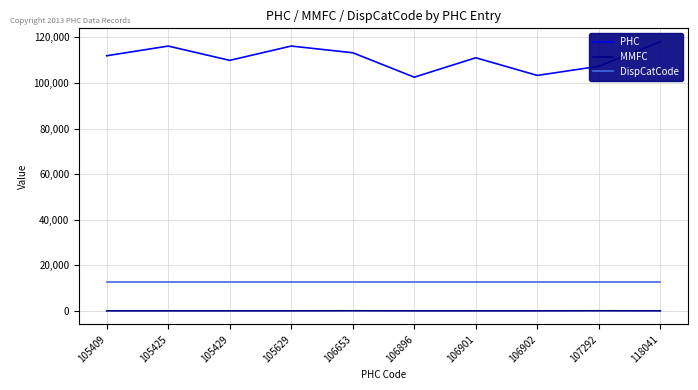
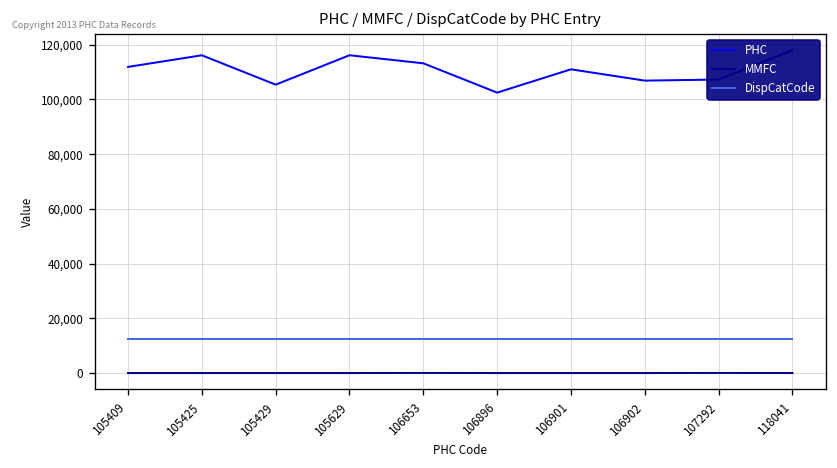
PHC, 105429: 110,000 -> 105,000
PHC, 106902: 103,000 -> 107,000
